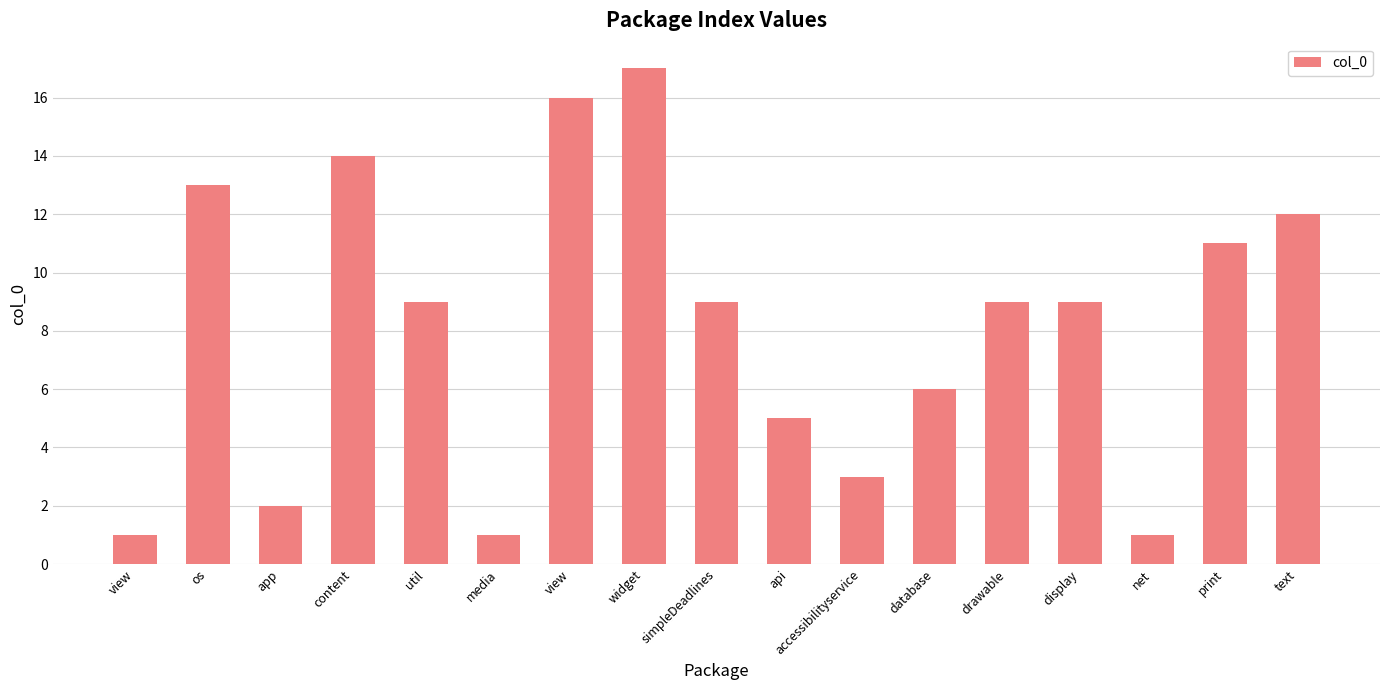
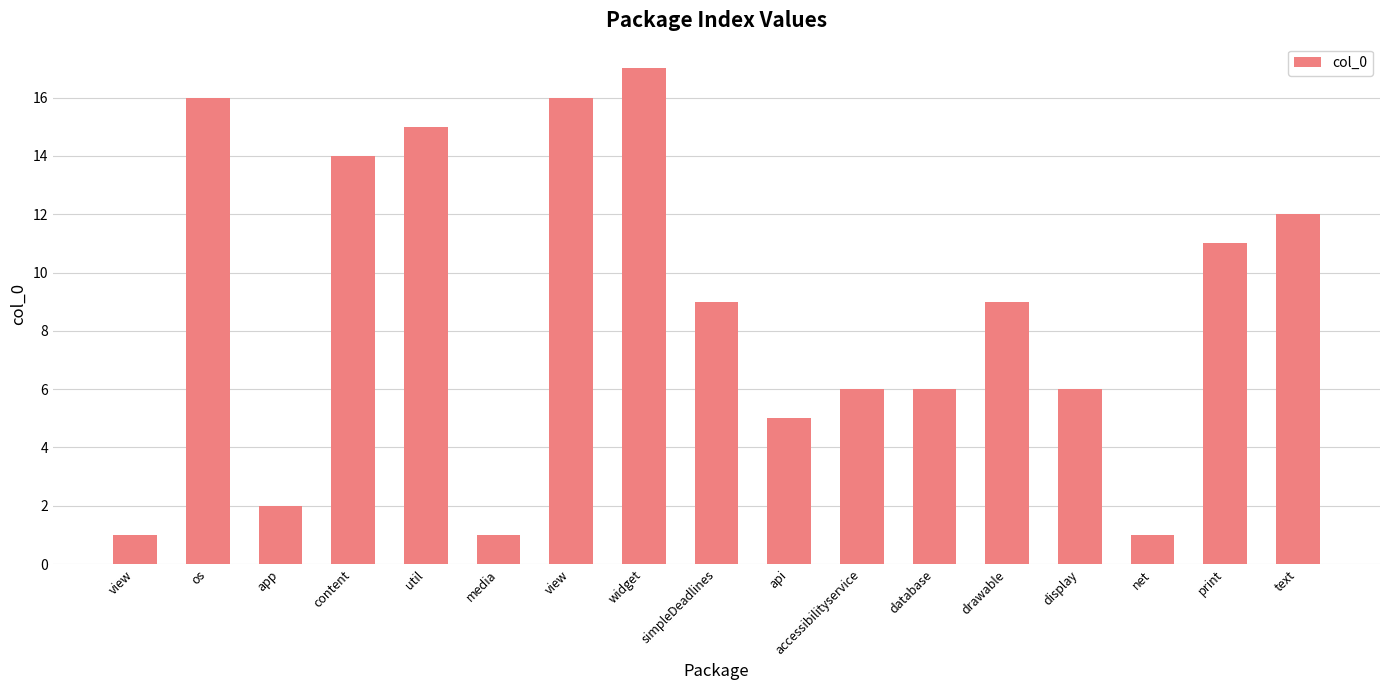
os: 13 -> 16
util: 9 -> 15
accessibilityservice: 3 -> 6
display: 9 -> 6
